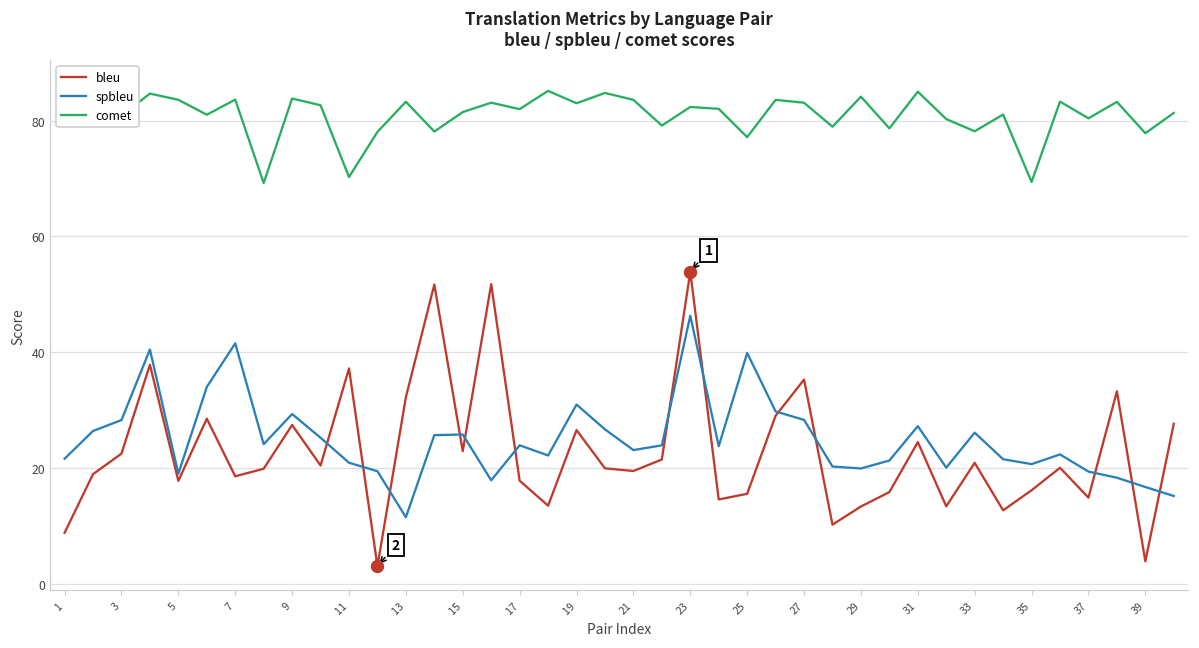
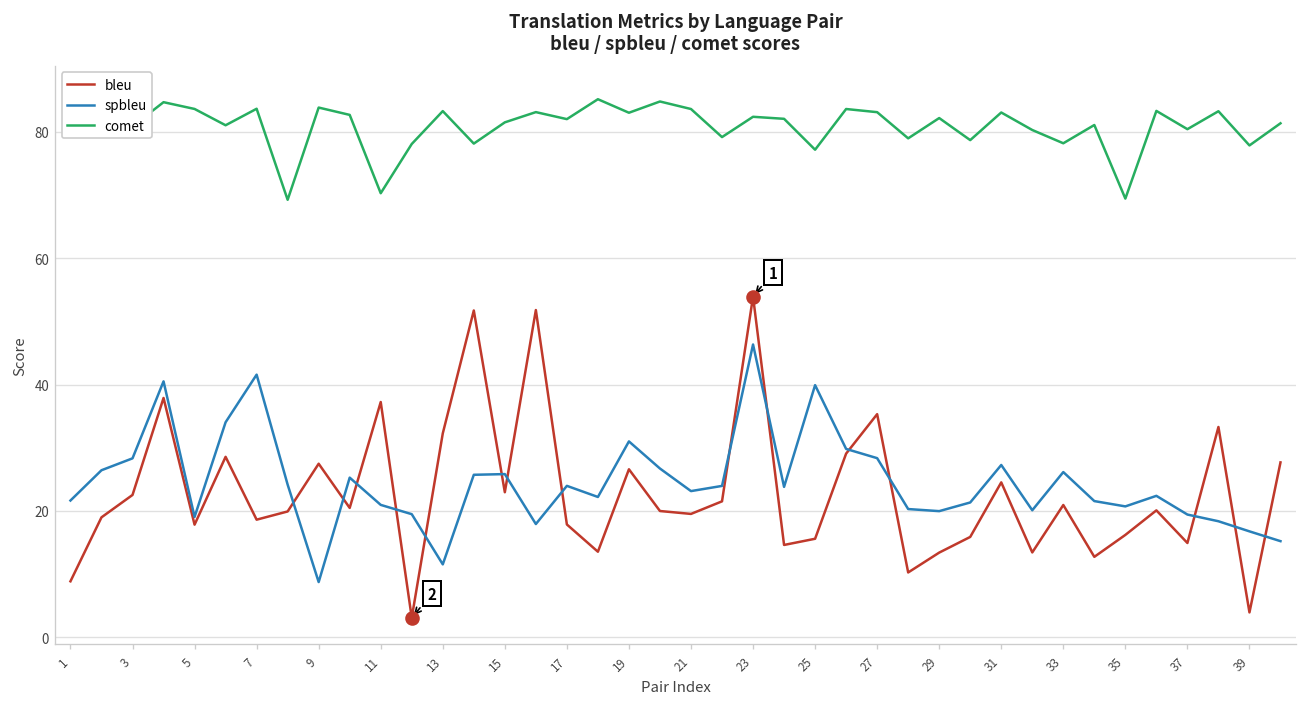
spbleu, 9: 29 -> 9
comet, 29: 84 -> 82
comet, 31: 85 -> 83
